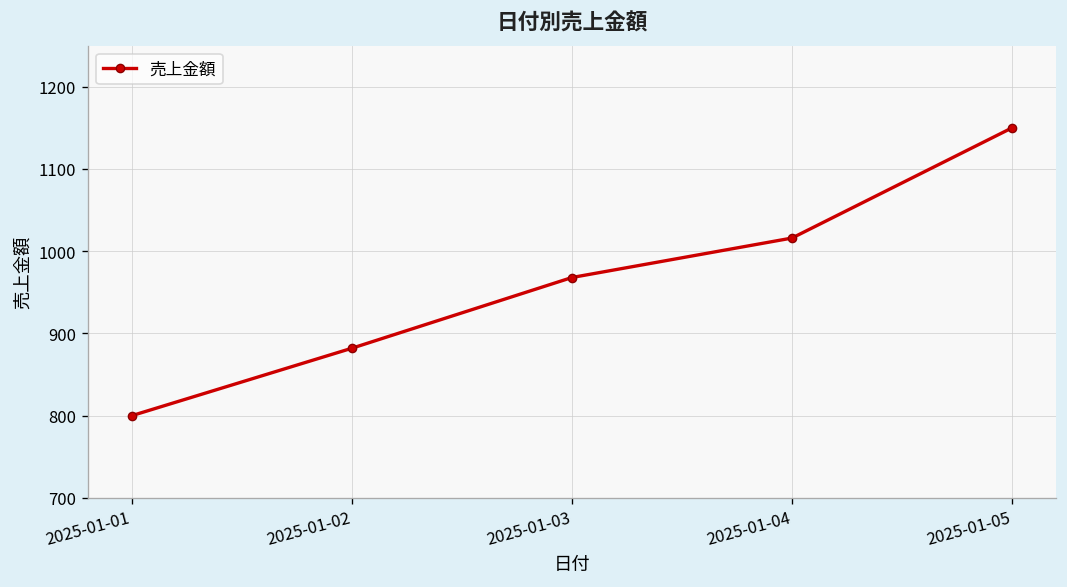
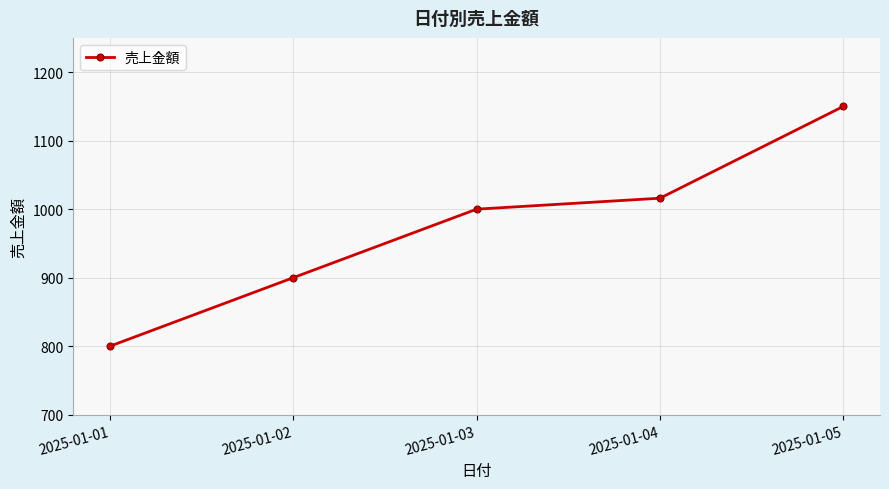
2025-01-02: 880 -> 900
2025-01-03: 970 -> 1000
